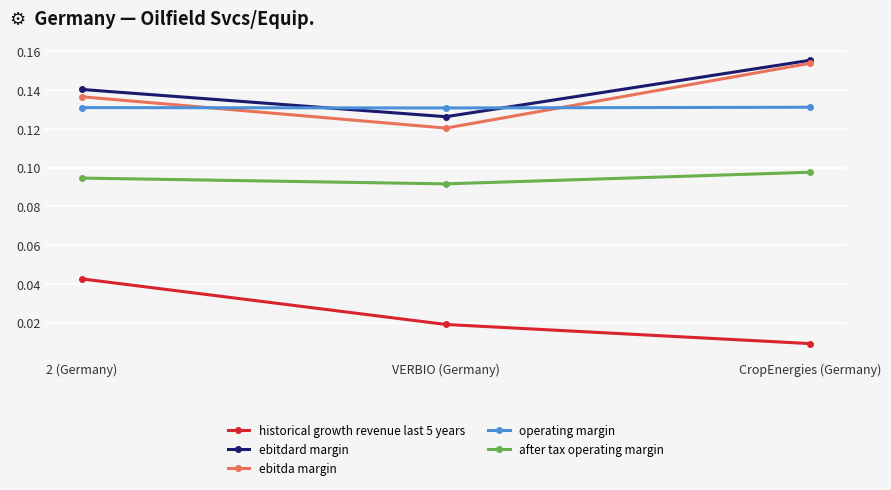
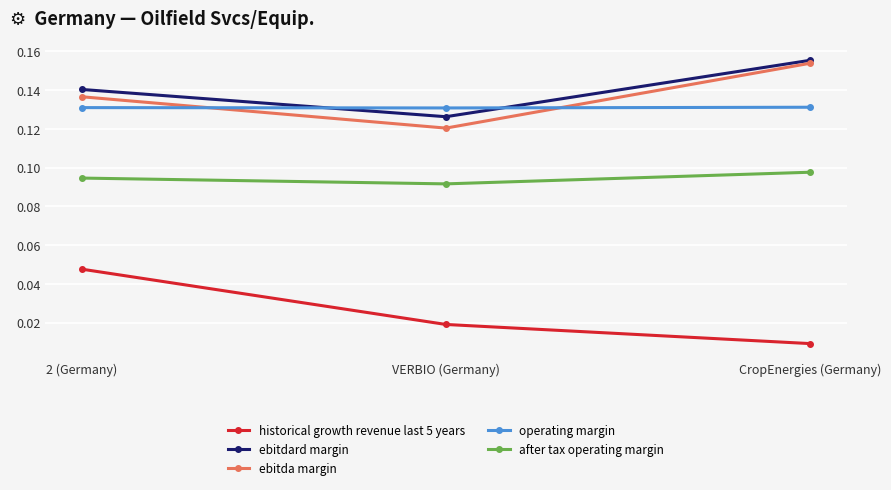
historical growth revenue last 5 years, 2 (Germany): 0.043 -> 0.048
